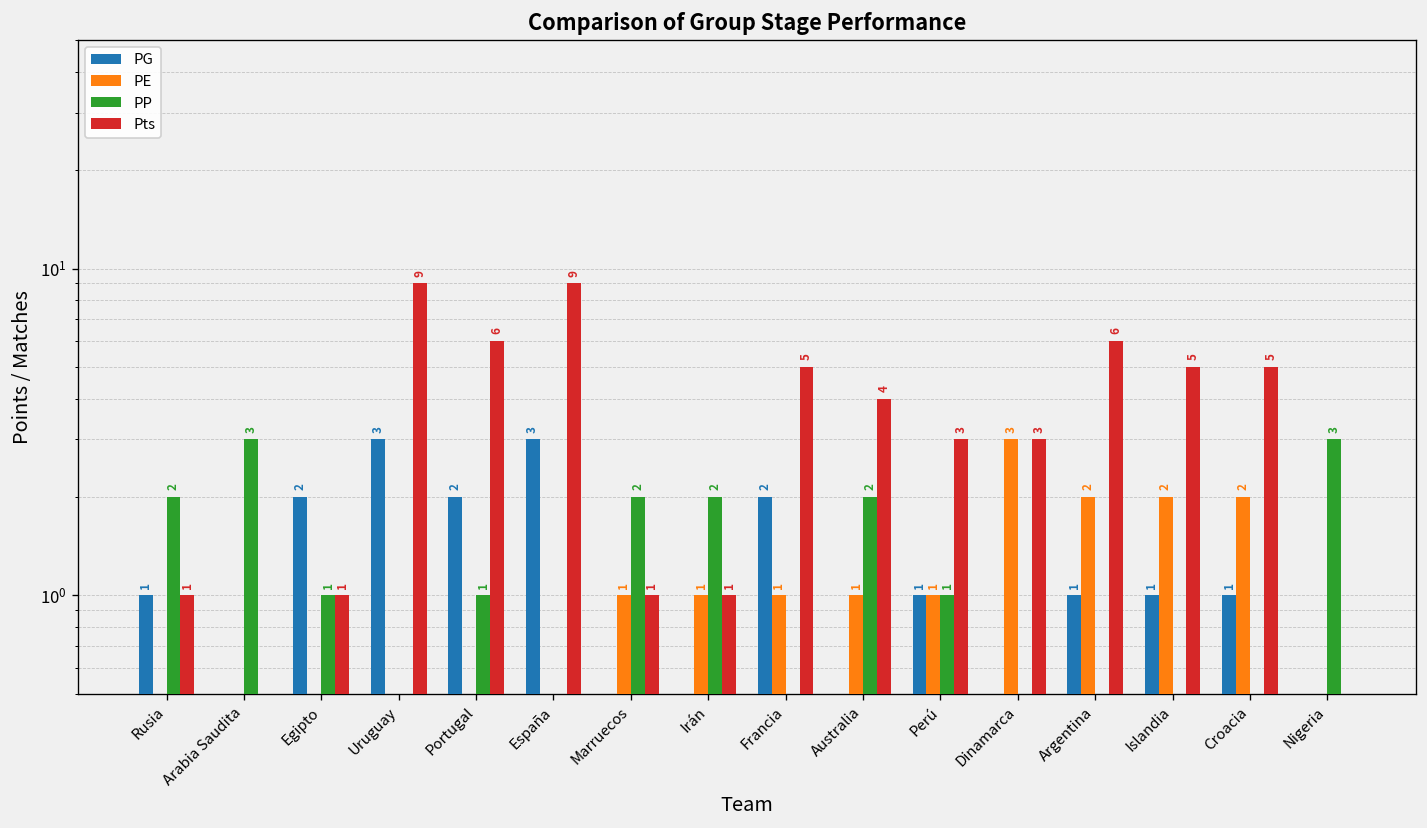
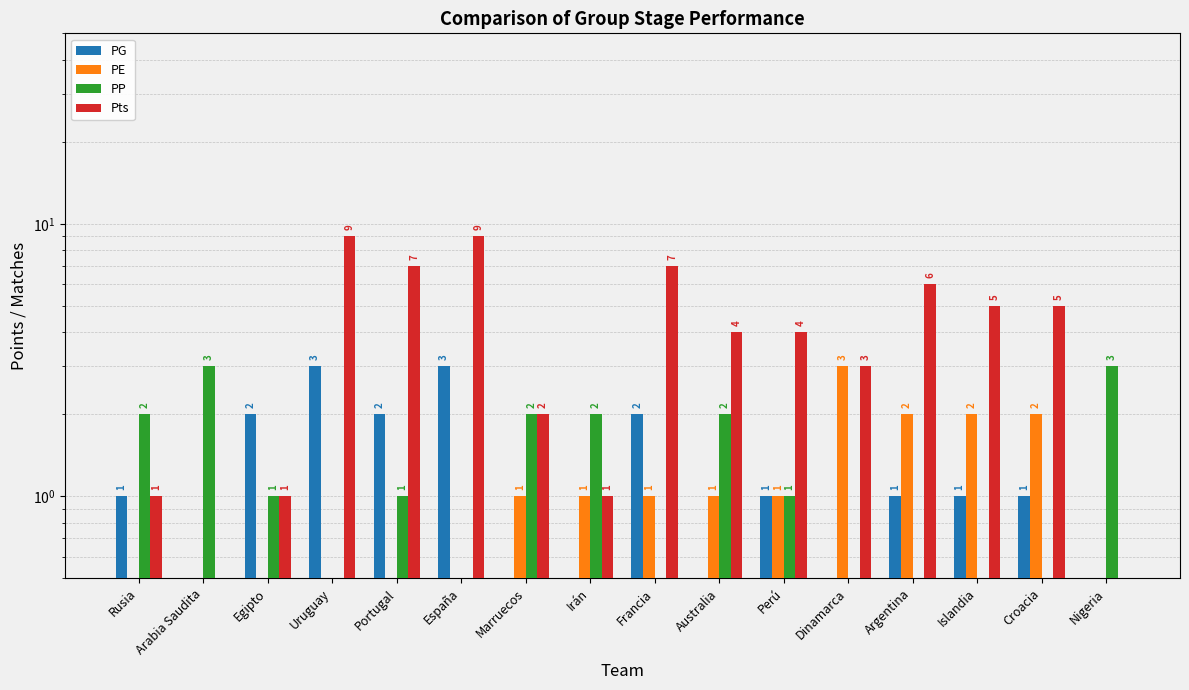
Pts, Portugal: 6 -> 7
Pts, Marruecos: 1 -> 2
Pts, Francia: 5 -> 7
Pts, Perú: 3 -> 4
